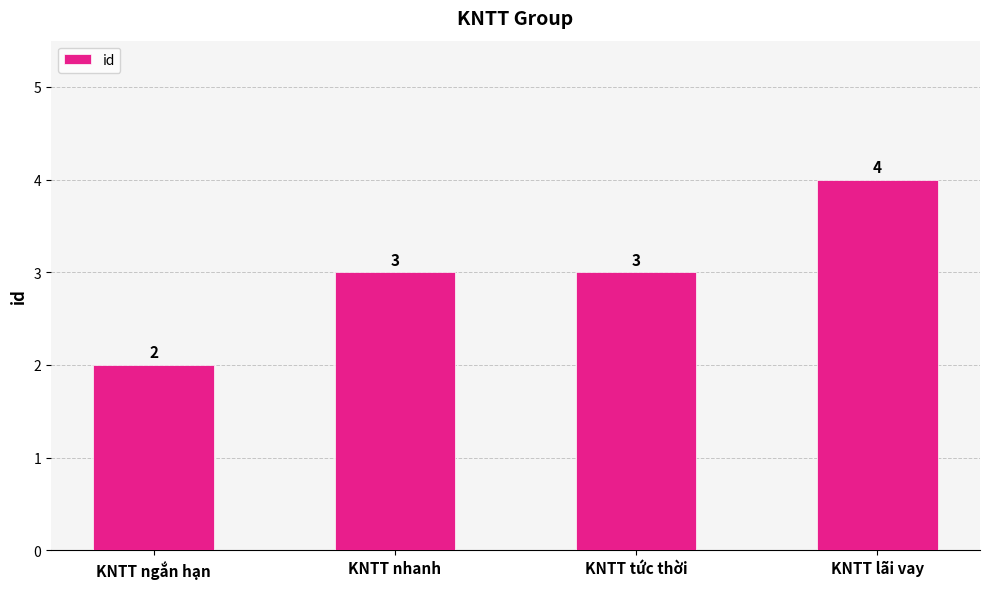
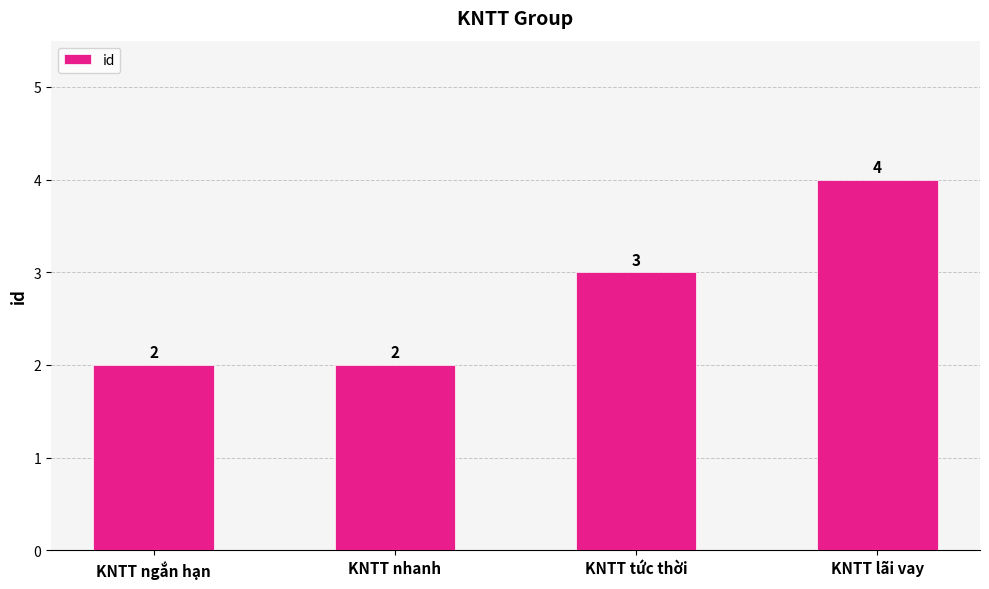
KNTT nhanh: 3 -> 2
